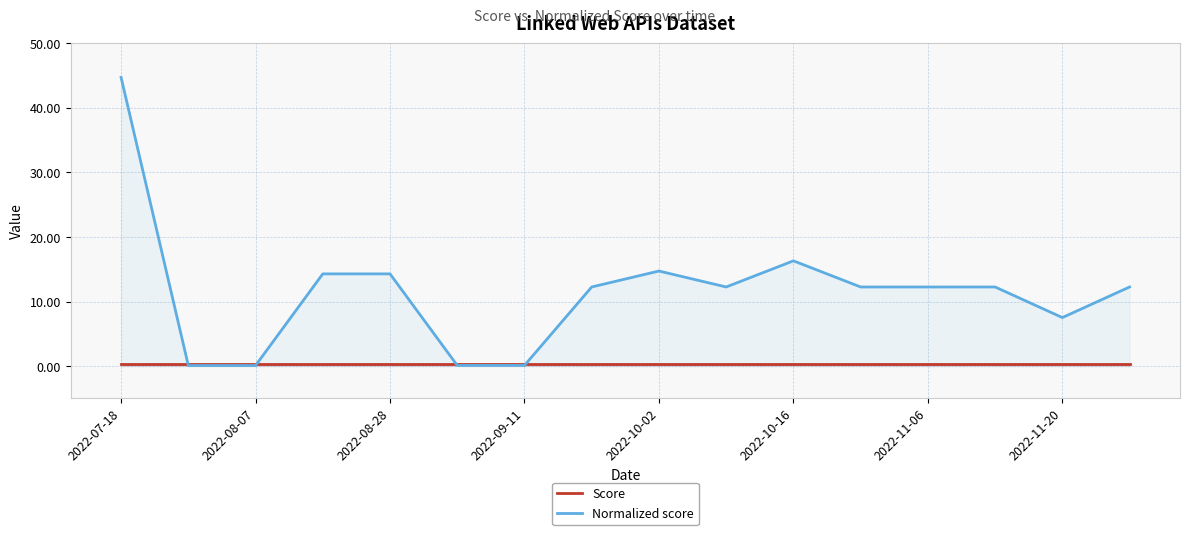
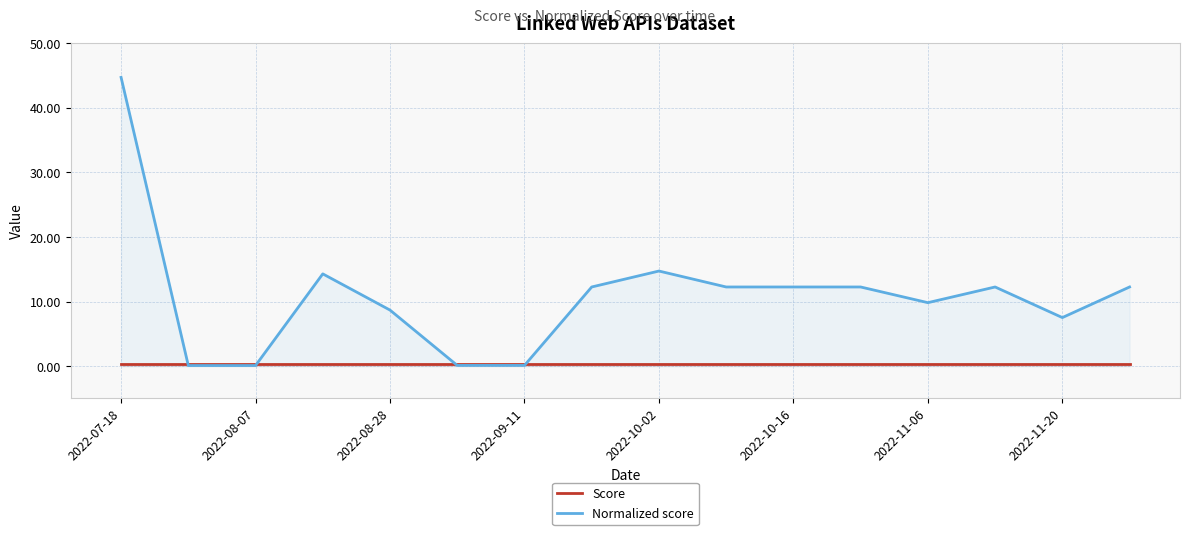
Normalized score, 2022-08-28: 14 -> 9
Normalized score, 2022-10-16: 16 -> 12
Normalized score, 2022-11-06: 12 -> 10
